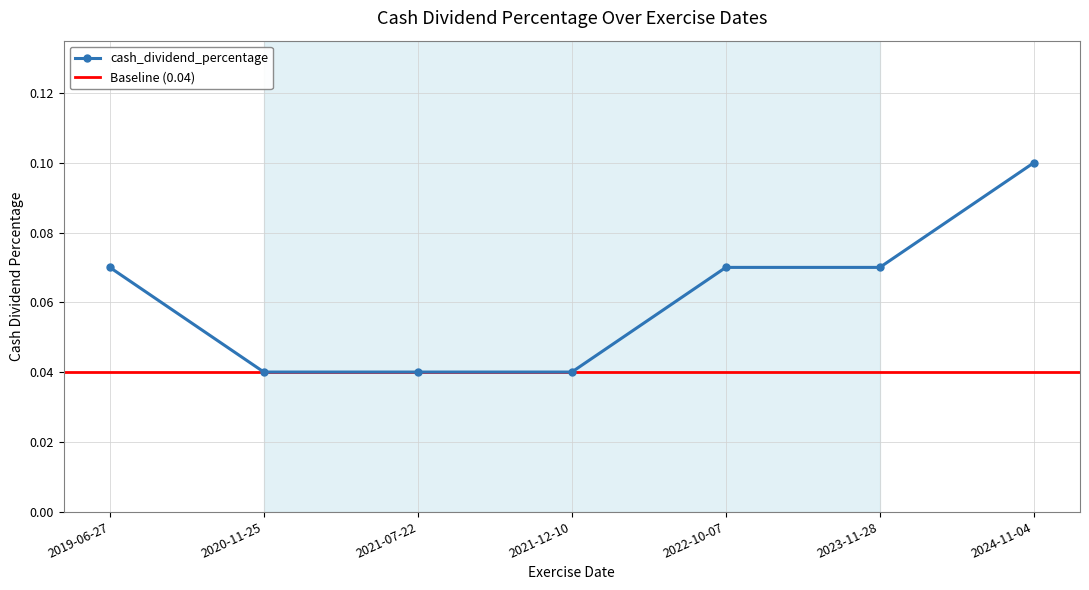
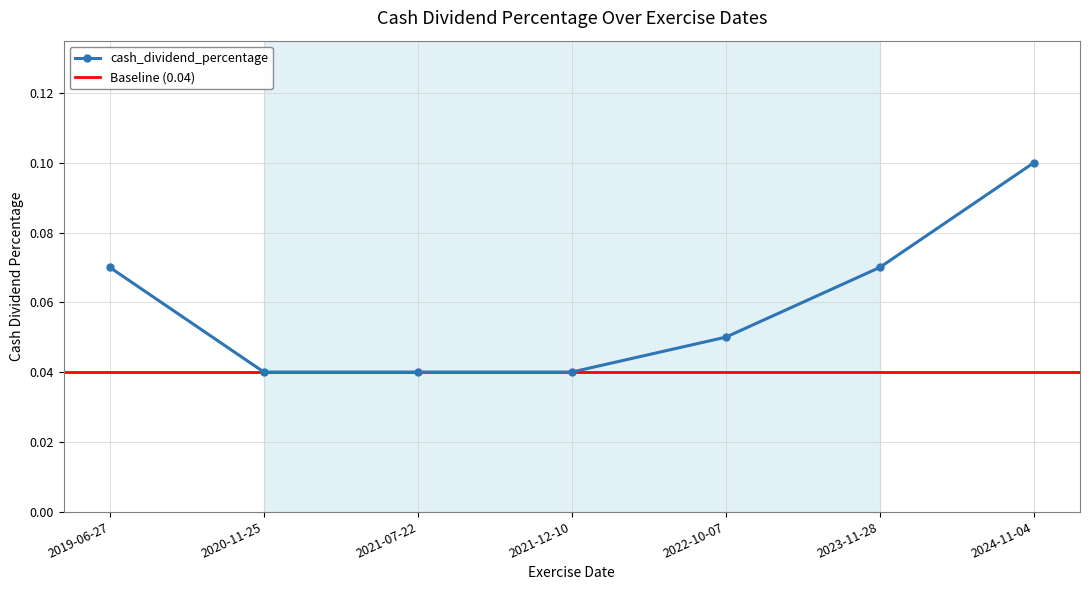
2022-10-07: 0.07 -> 0.05
